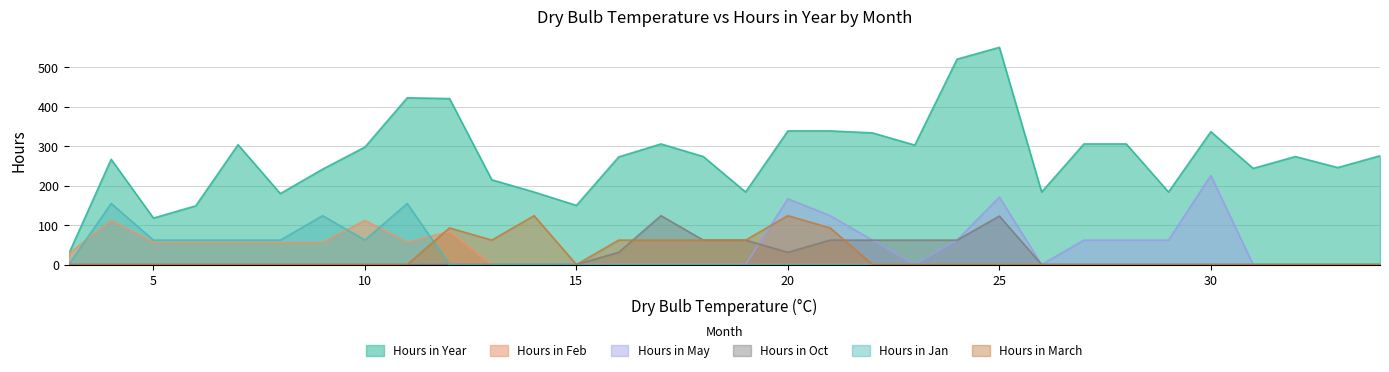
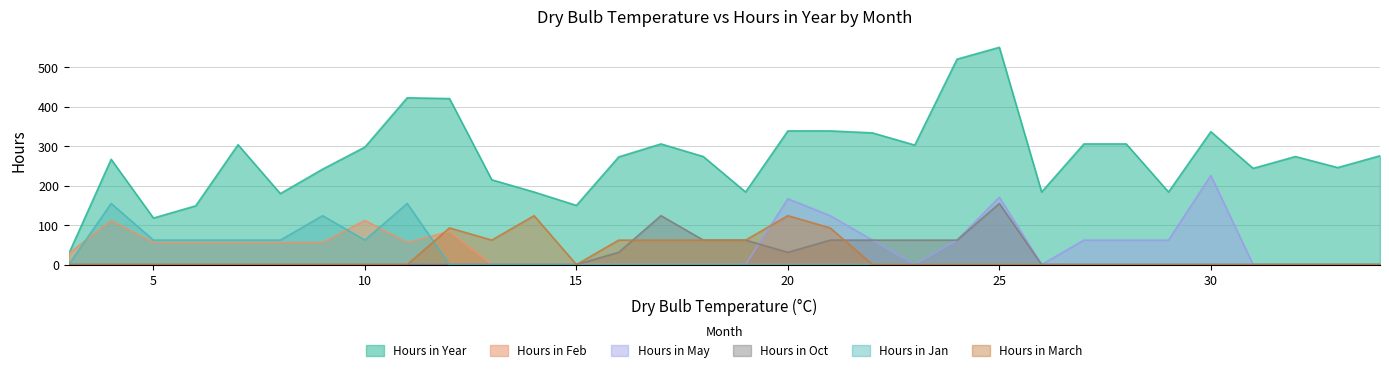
Hours in Oct, 25: 120 -> 160
